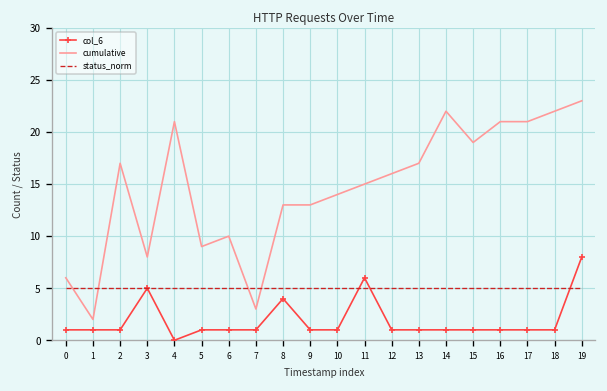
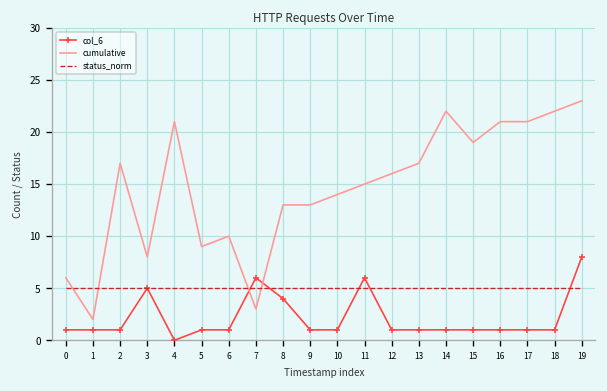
col_6, 7: 1 -> 6
